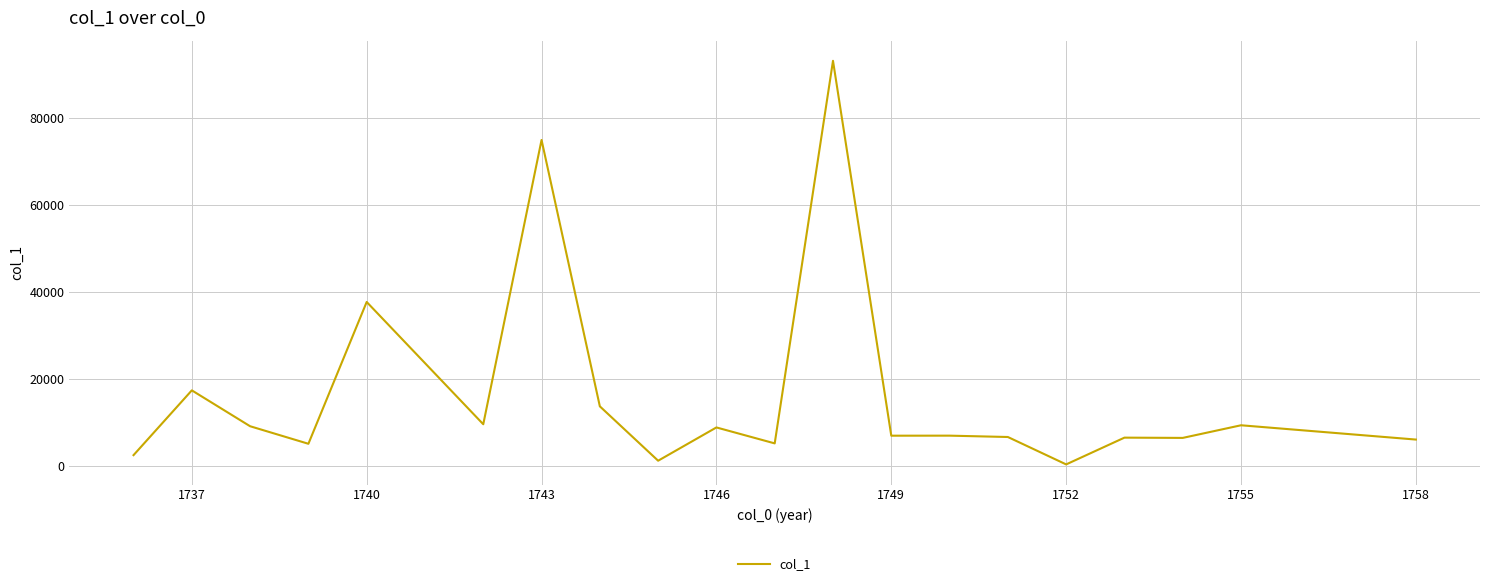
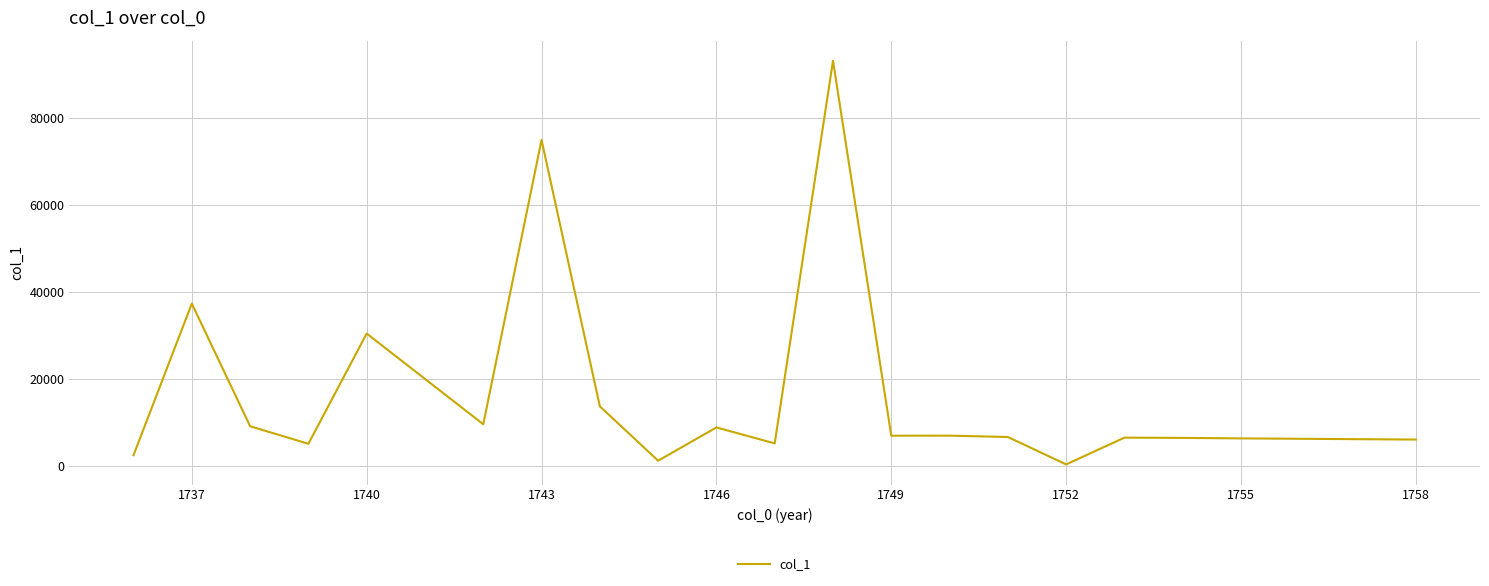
1737: 17000 -> 37000
1740: 38000 -> 30000
1755: 9000 -> 6000
